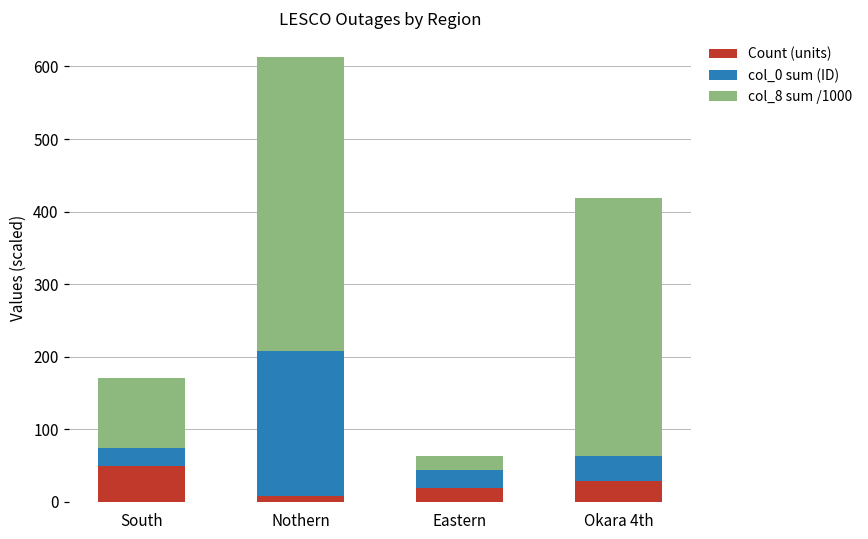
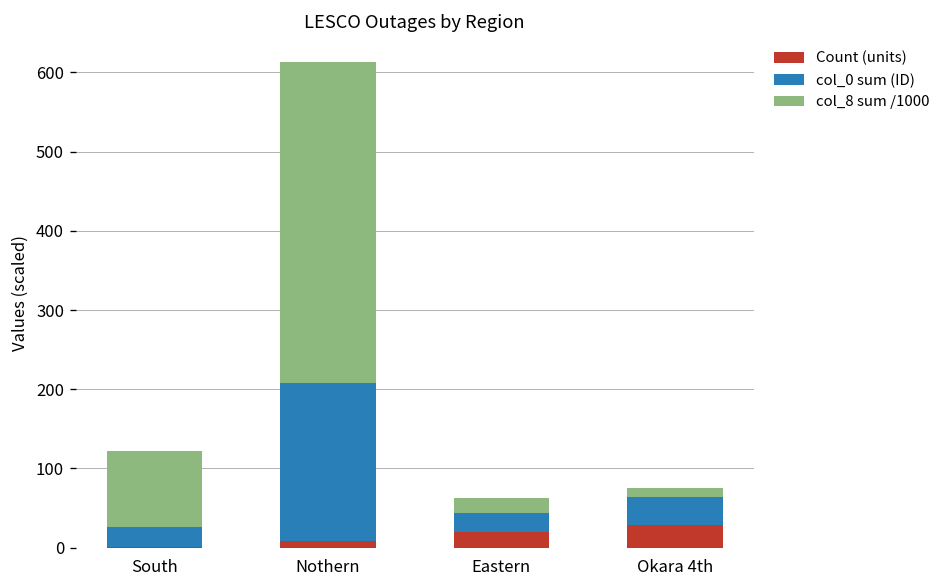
Count (units), South: 50 -> 0
col_8 sum /1000, Okara 4th: 360 -> 10
